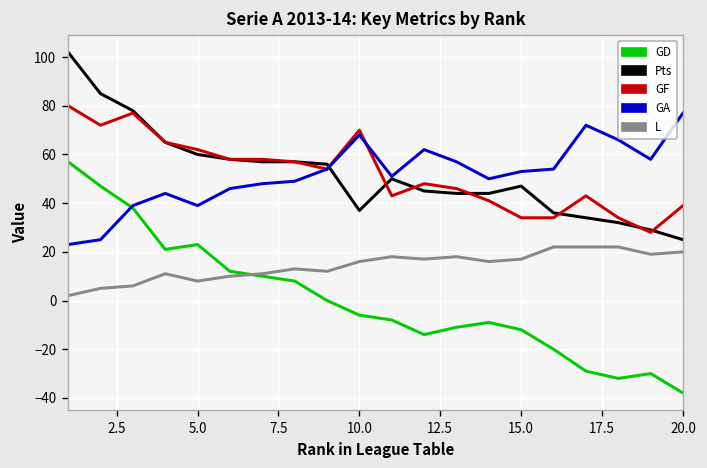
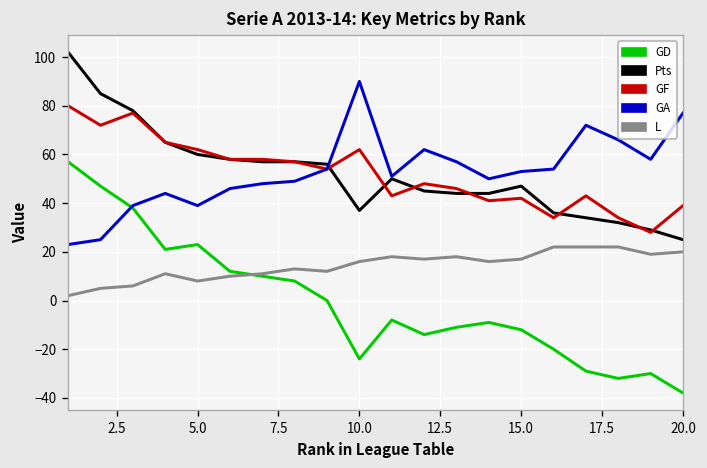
GD, 10.0: -6 -> -24
GF, 10.0: 70 -> 62
GA, 10.0: 68 -> 90
GF, 15.0: 34 -> 42
